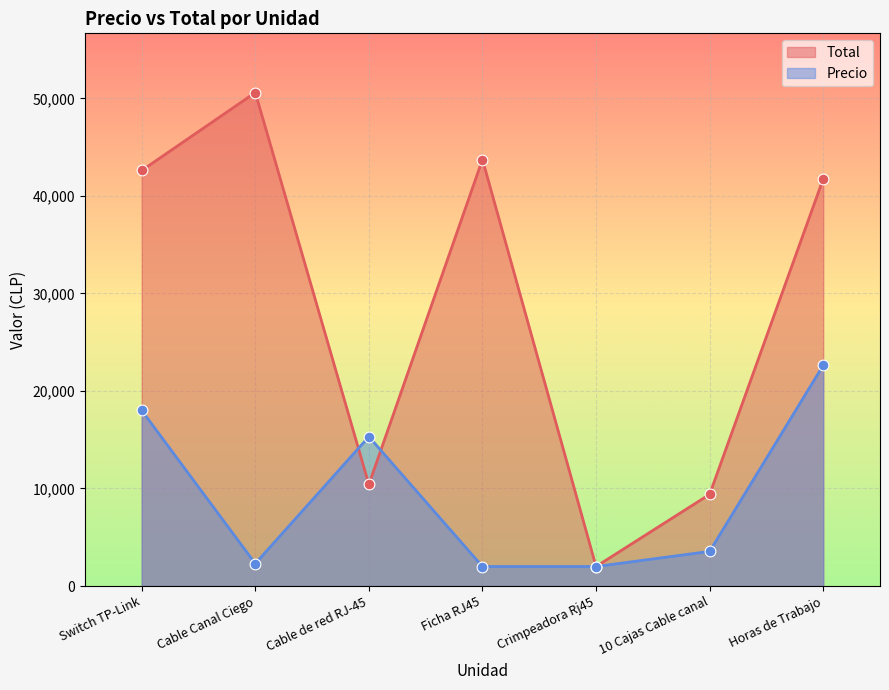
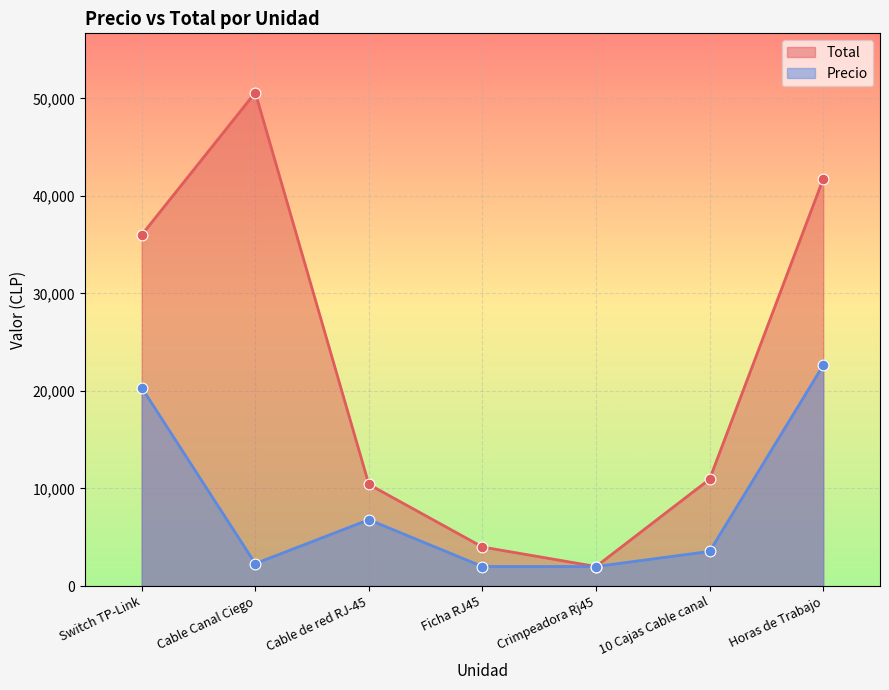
Total, Switch TP-Link: 43,000 -> 36,000
Precio, Switch TP-Link: 18,000 -> 20,000
Precio, Cable de red RJ-45: 15,000 -> 7,000
Total, Ficha RJ45: 44,000 -> 4,000
Total, 10 Cajas Cable canal: 9,000 -> 11,000
